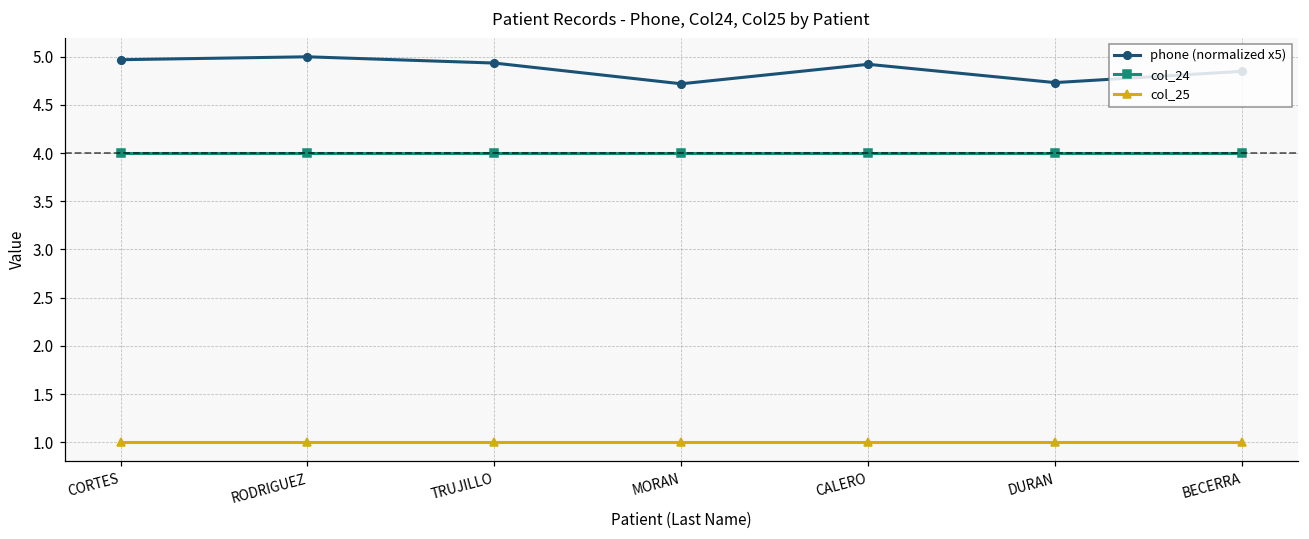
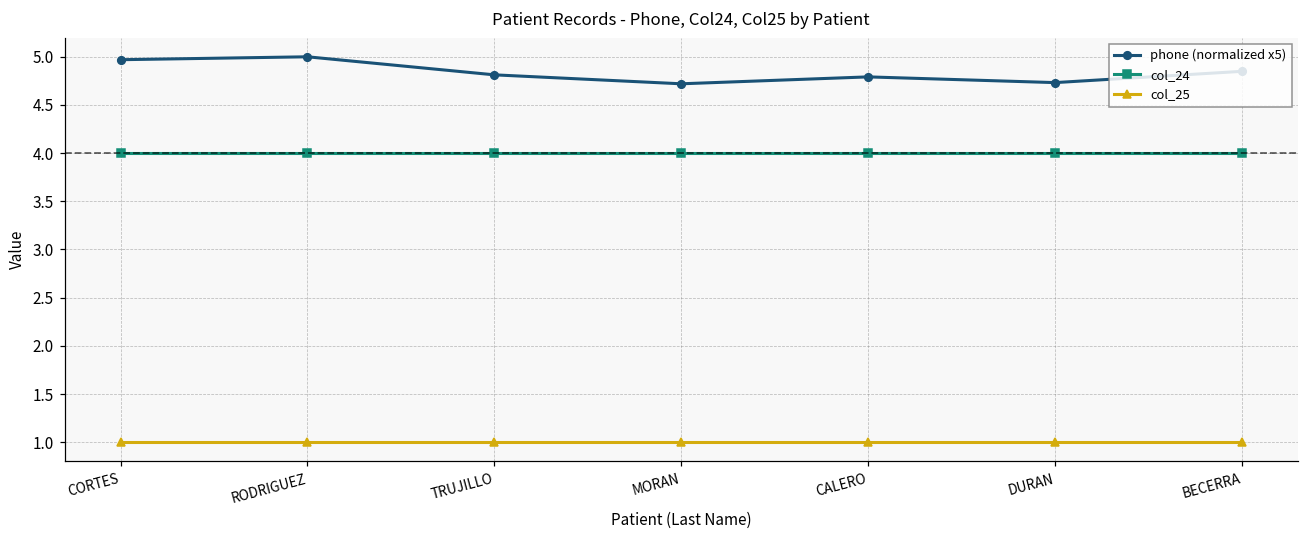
phone (normalized x5), TRUJILLO: 4.9 -> 4.8
phone (normalized x5), CALERO: 4.9 -> 4.8
